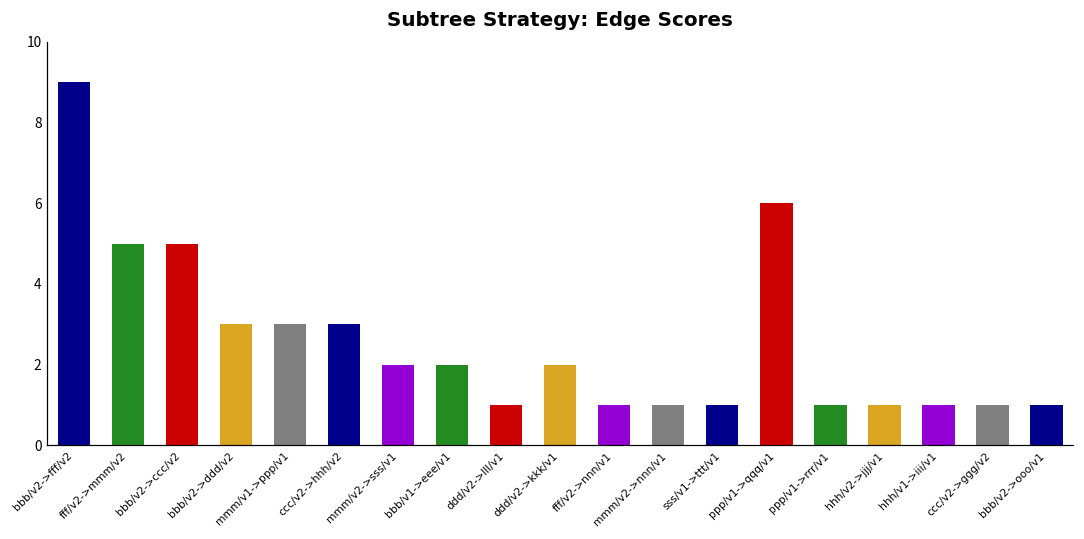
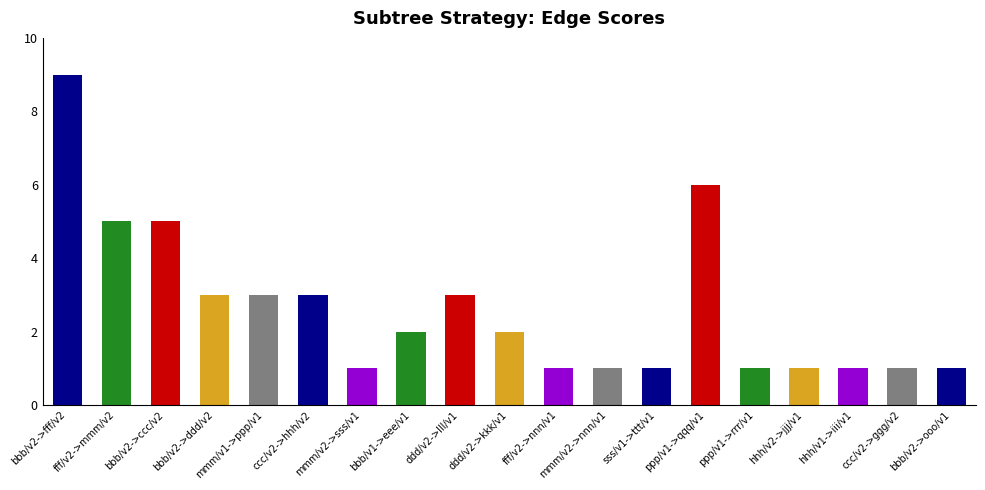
mmm/v2->sss/v1: 2 -> 1
ddd/v2->lll/v1: 1 -> 3
